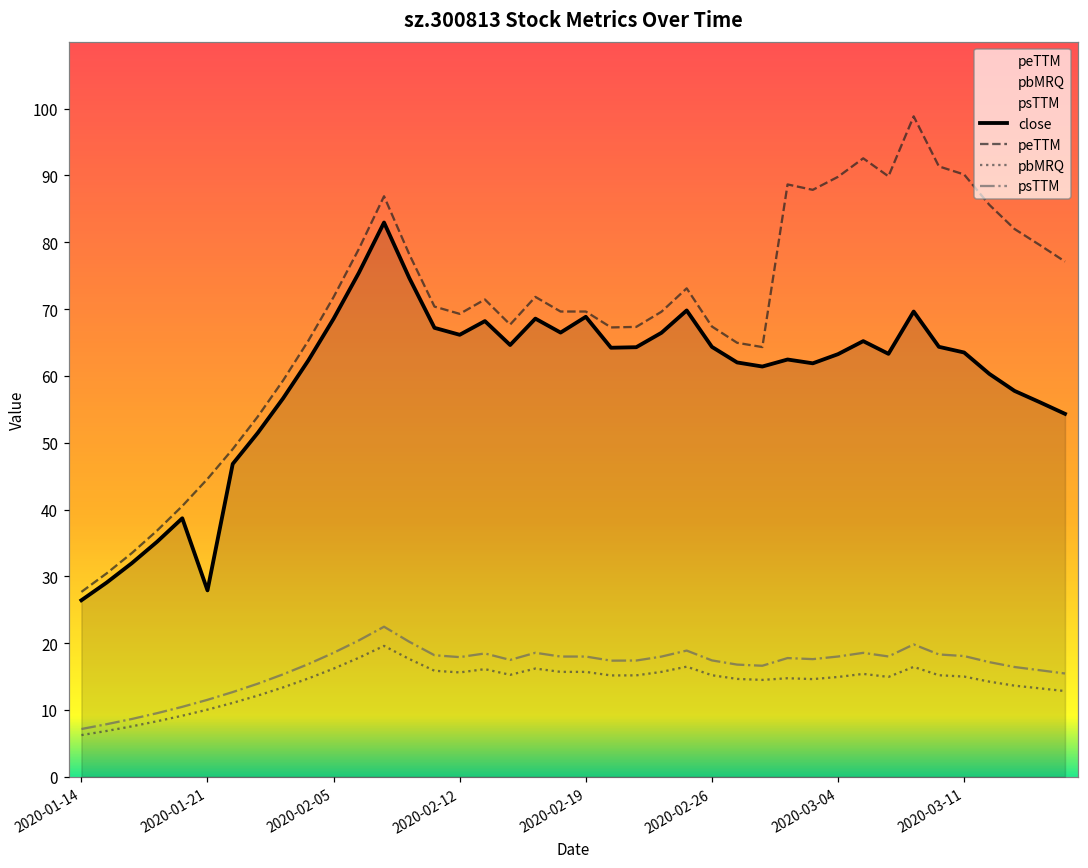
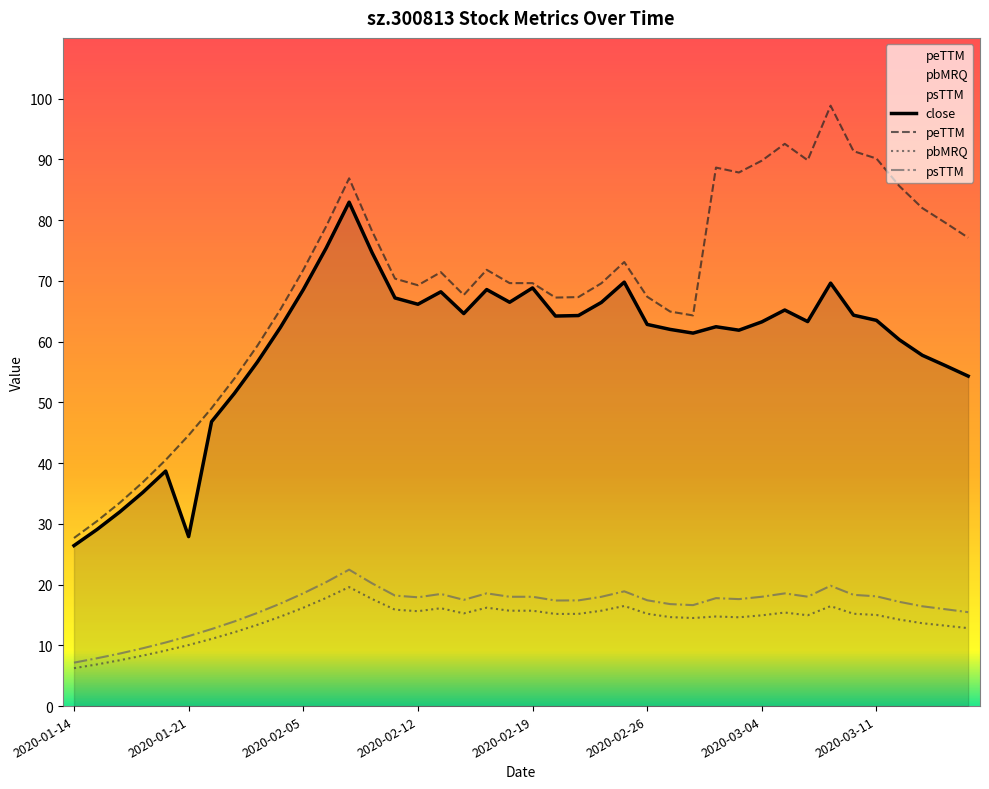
close, 2020-02-26: 64 -> 63
